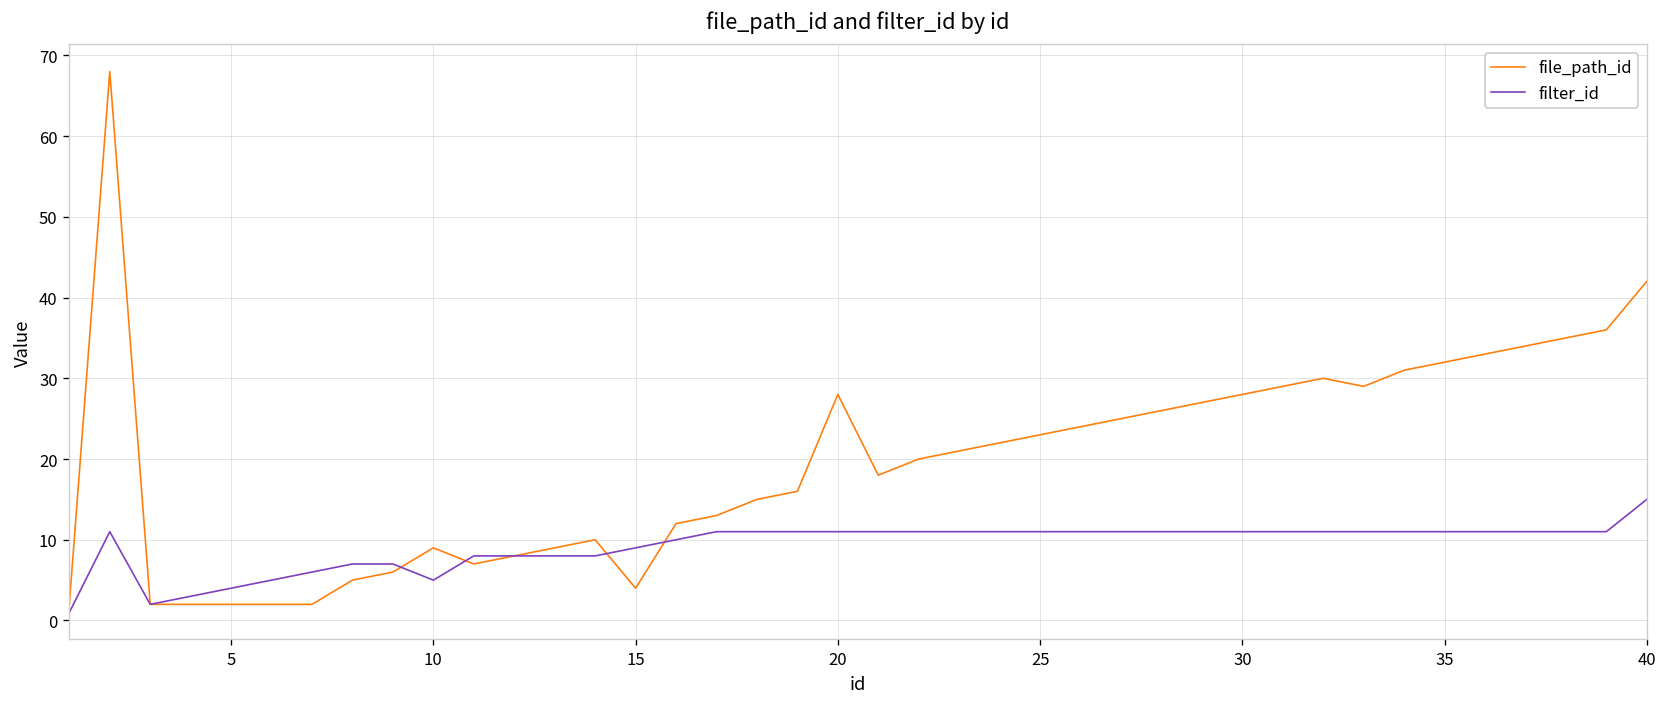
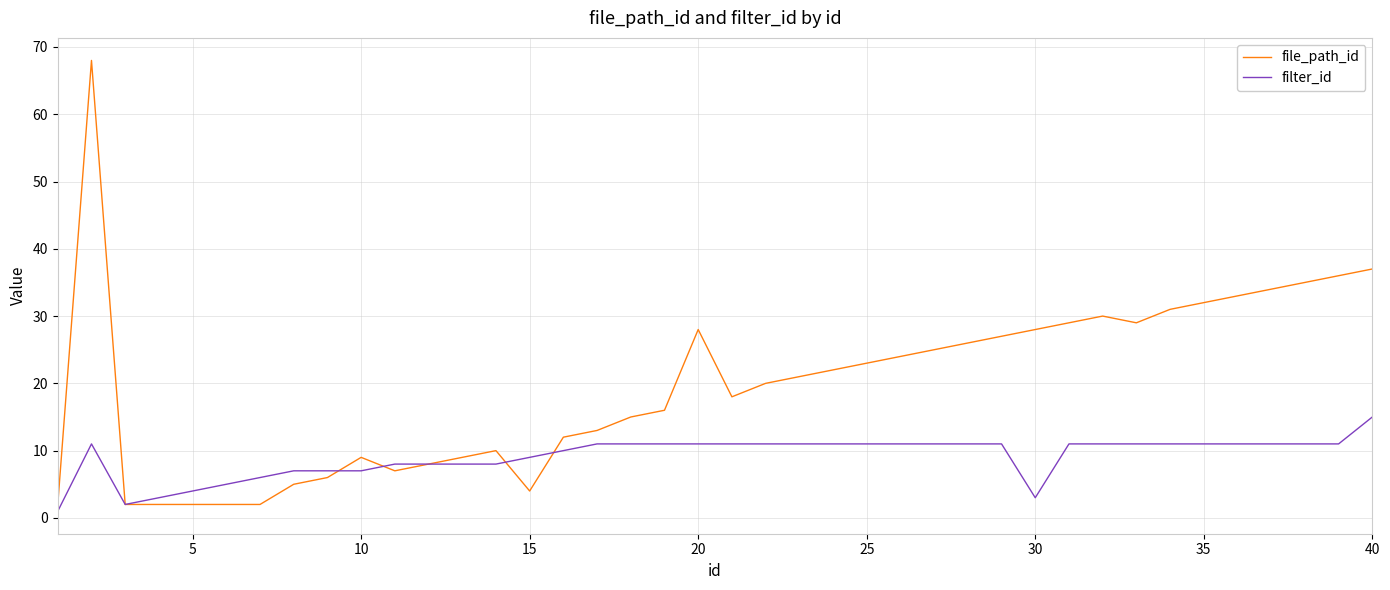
filter_id, 10: 5 -> 7
filter_id, 30: 11 -> 3
file_path_id, 40: 42 -> 37
